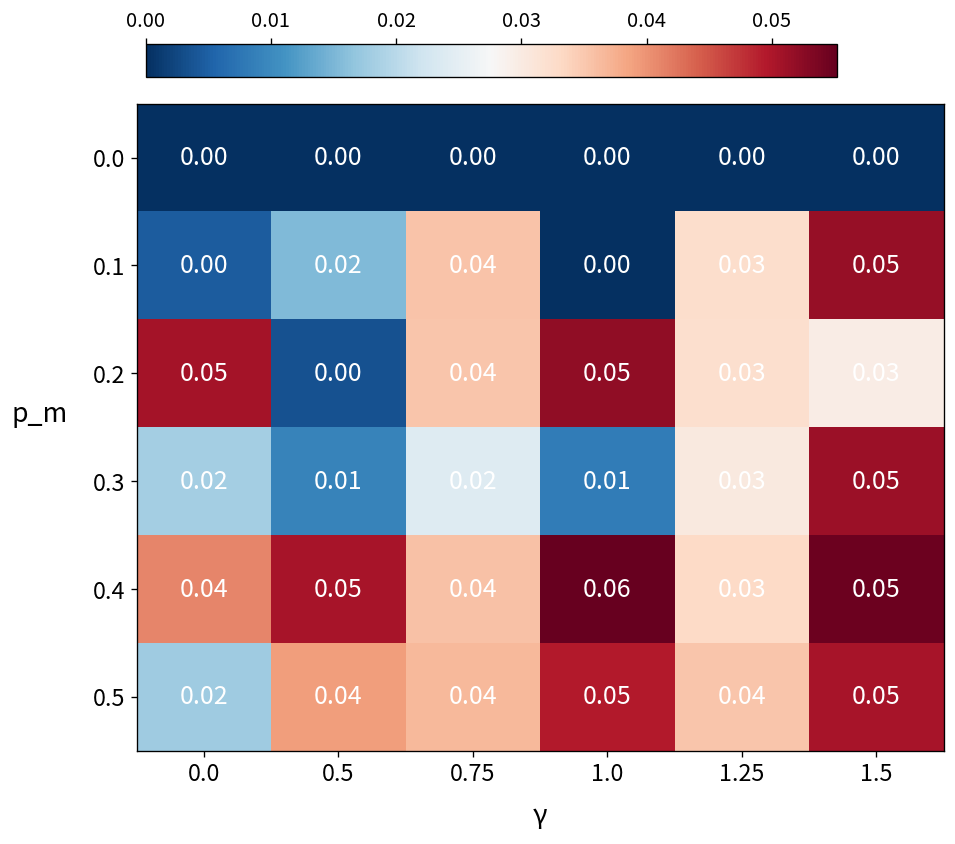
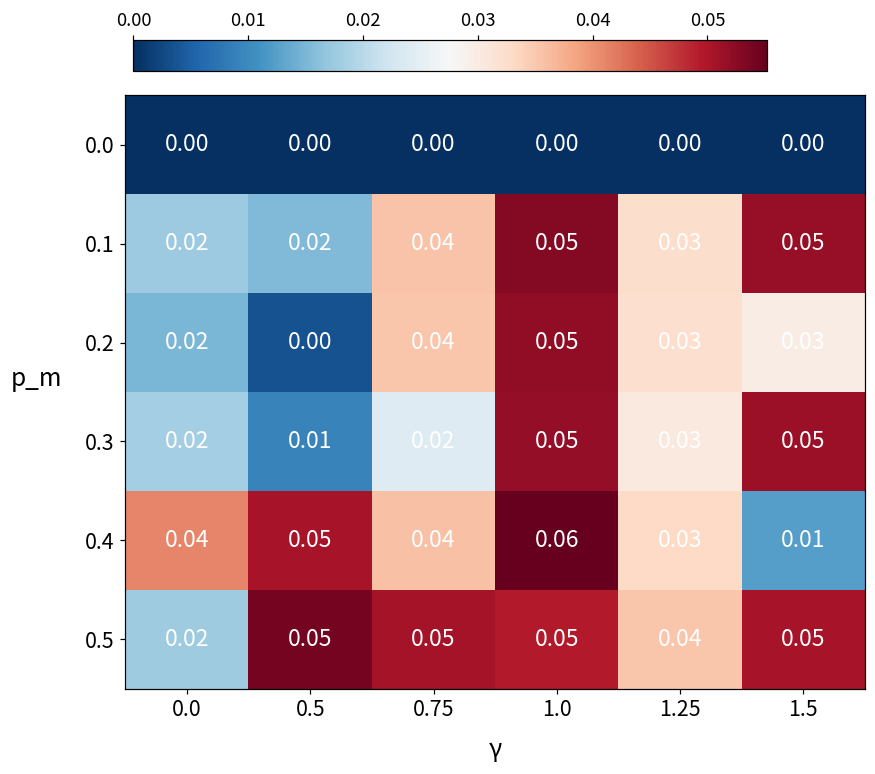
0.1, 0.0: 0.00 -> 0.02
0.1, 1.0: 0.00 -> 0.05
0.2, 0.0: 0.05 -> 0.02
0.3, 1.0: 0.01 -> 0.05
0.4, 1.5: 0.05 -> 0.01
0.5, 0.5: 0.04 -> 0.05
0.5, 0.75: 0.04 -> 0.05
